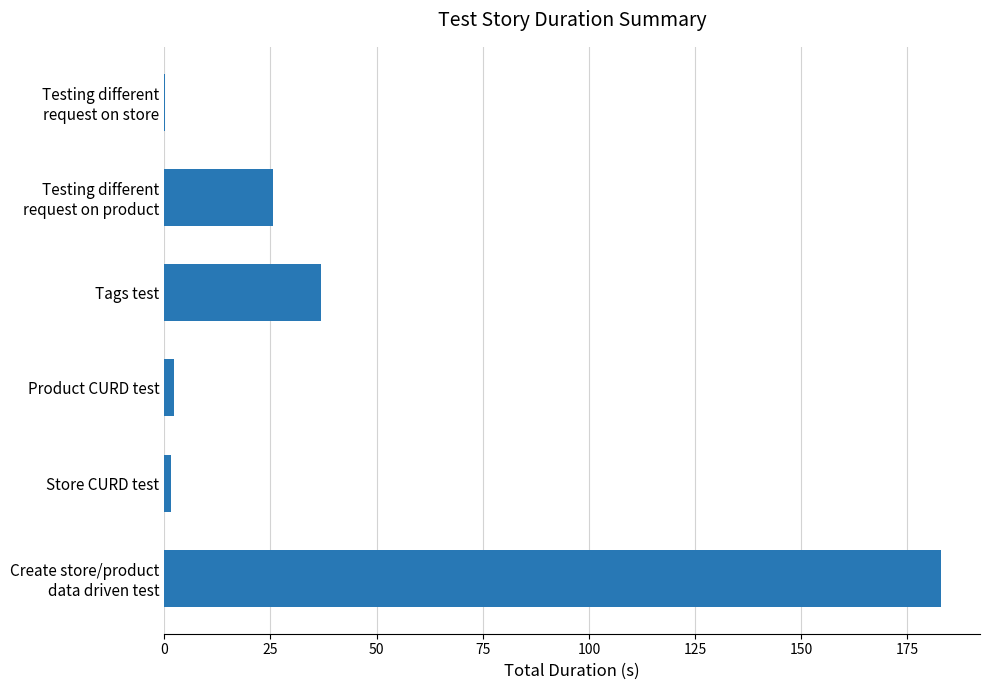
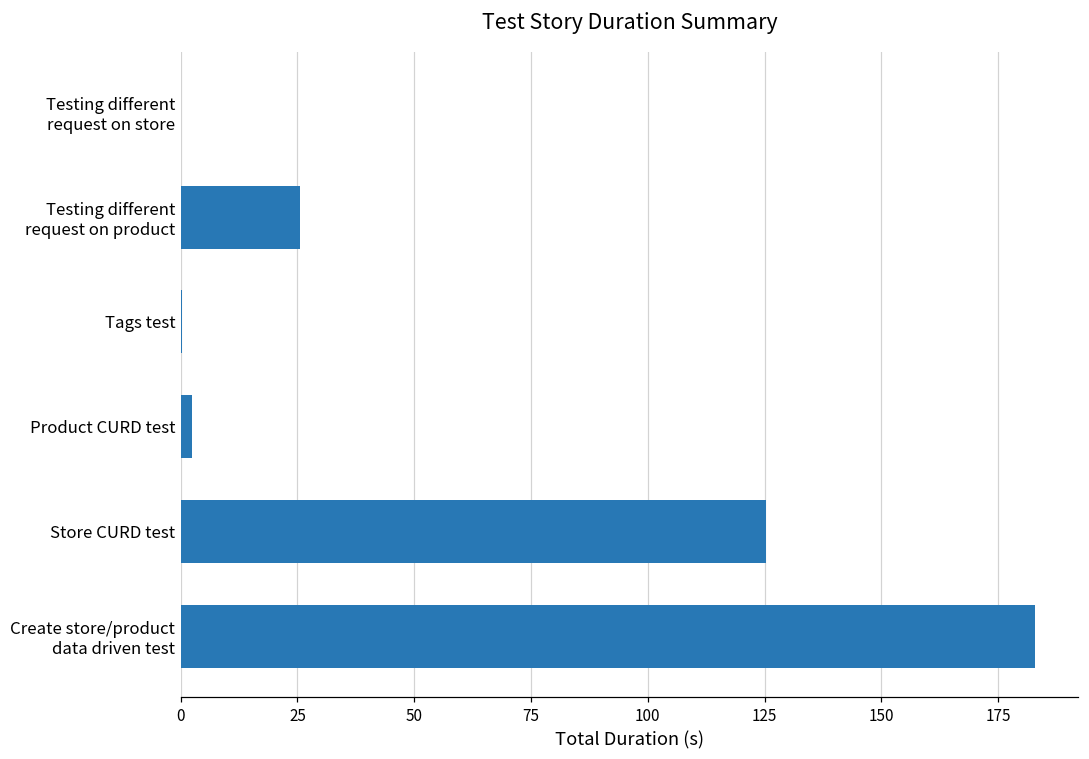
Tags test: 37 -> 0
Store CURD test: 1 -> 125
